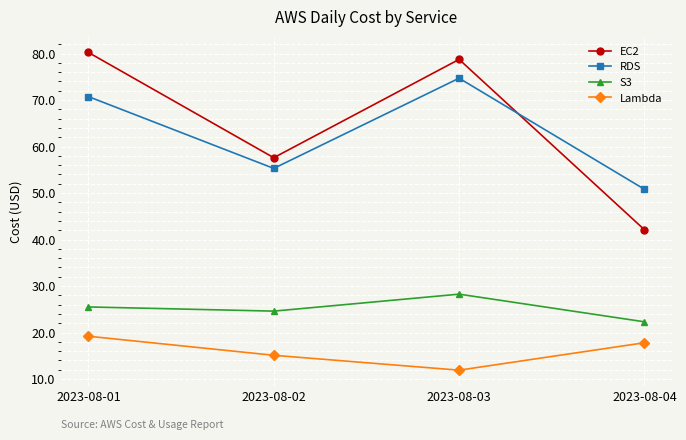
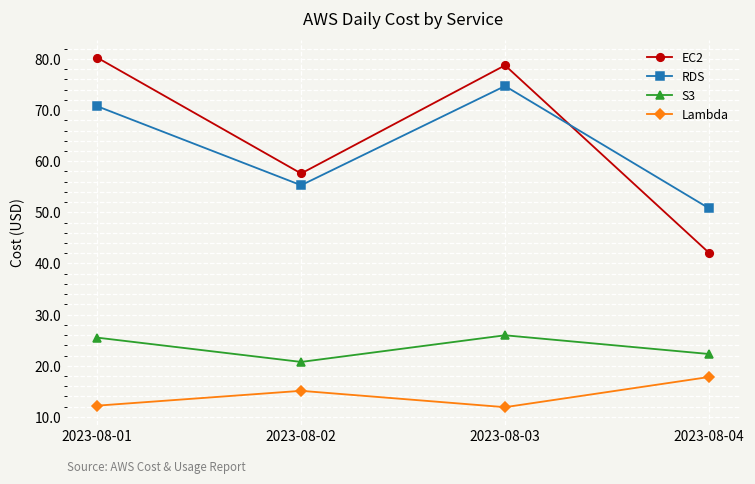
Lambda, 2023-08-01: 19 -> 12
S3, 2023-08-02: 25 -> 21
S3, 2023-08-03: 28 -> 26
